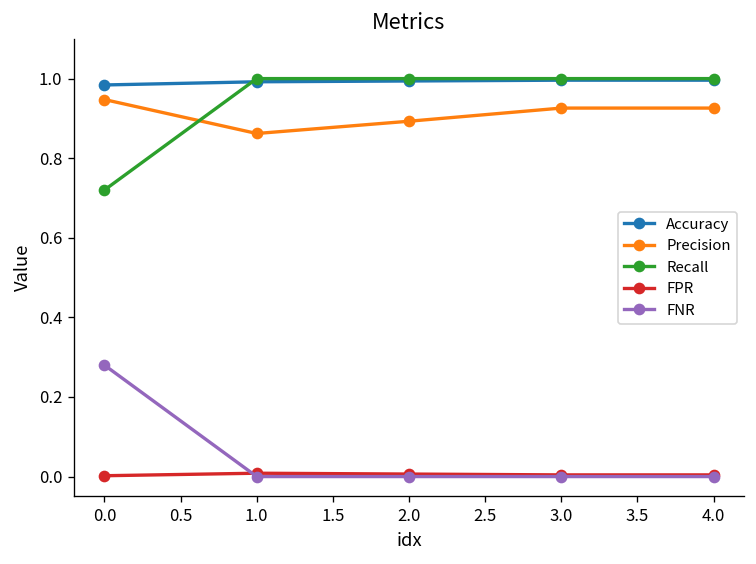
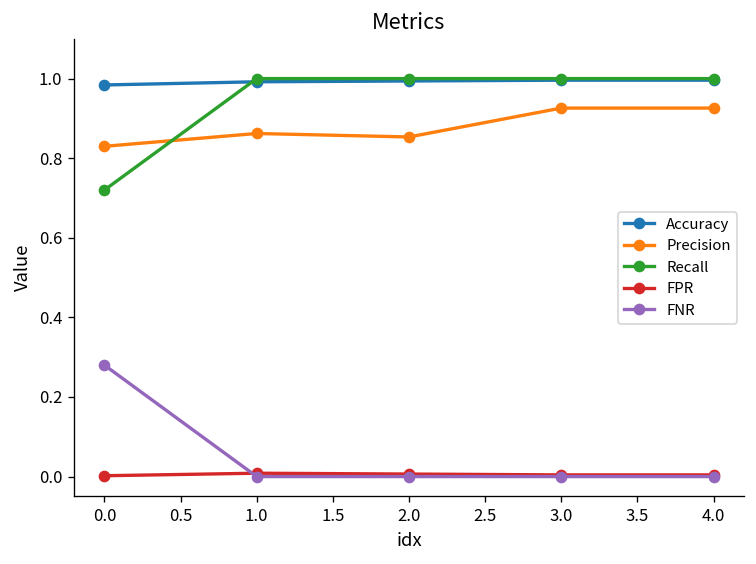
Precision, 0.0: 0.95 -> 0.83
Precision, 2.0: 0.89 -> 0.85
